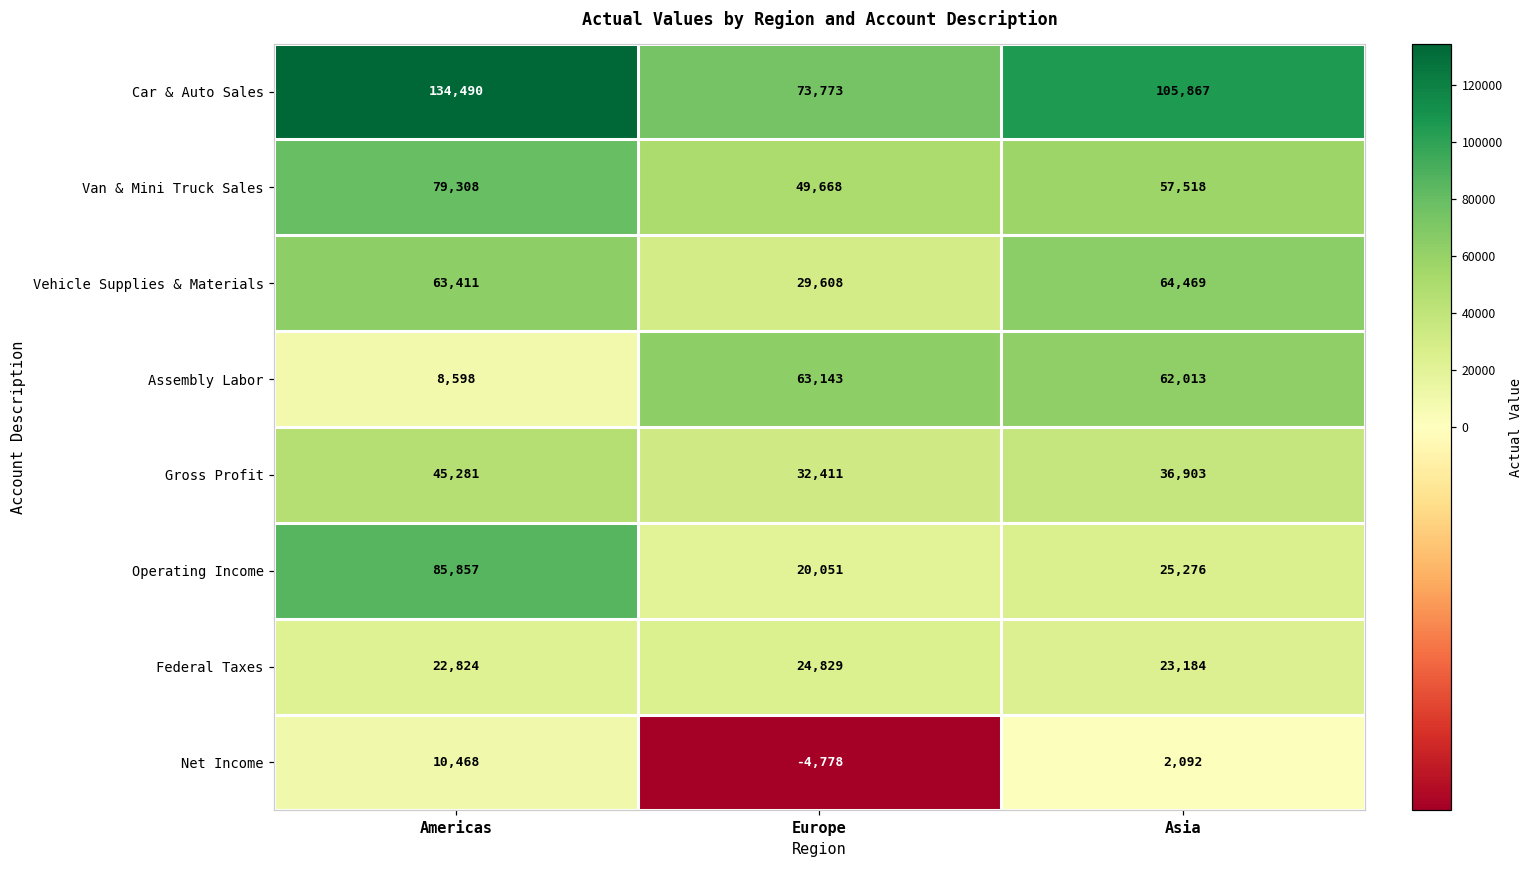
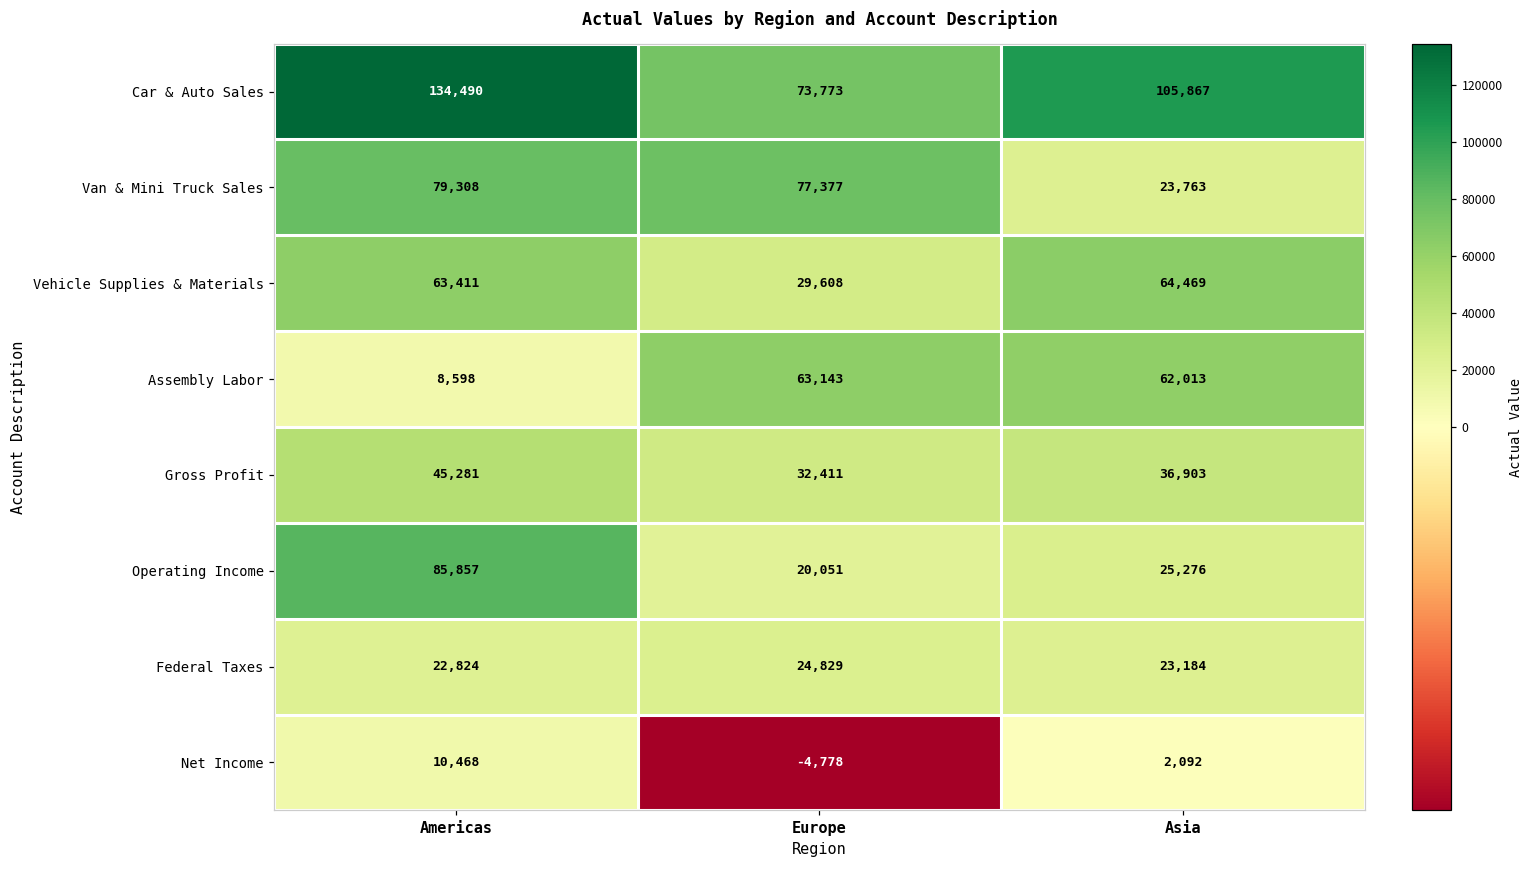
Van & Mini Truck Sales, Europe: 49,668 -> 77,377
Van & Mini Truck Sales, Asia: 57,518 -> 23,763
